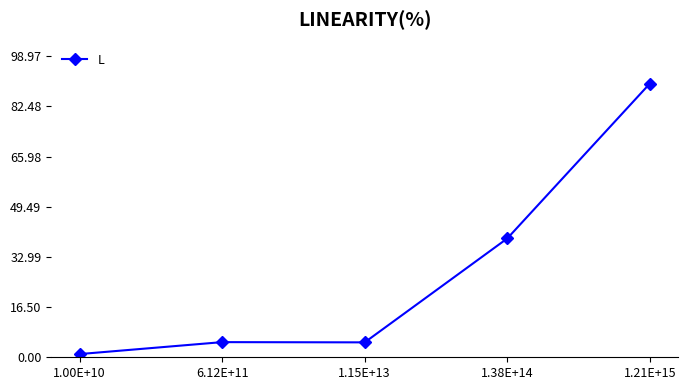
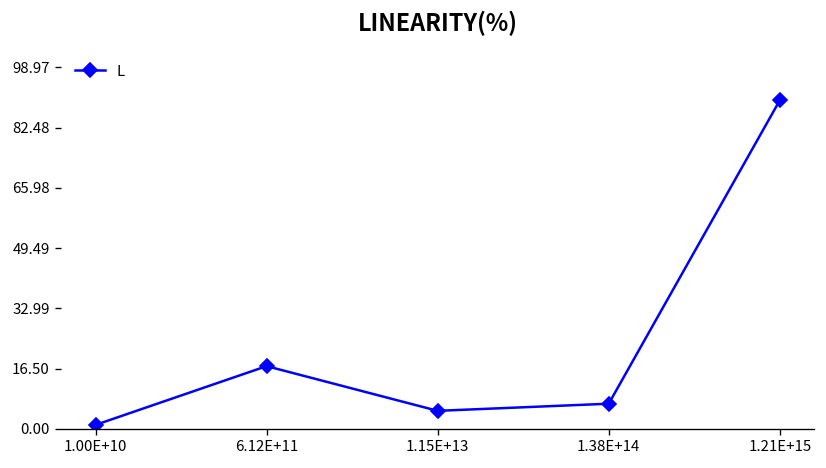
6.12E+11: 5 -> 17
1.38E+14: 39 -> 7
